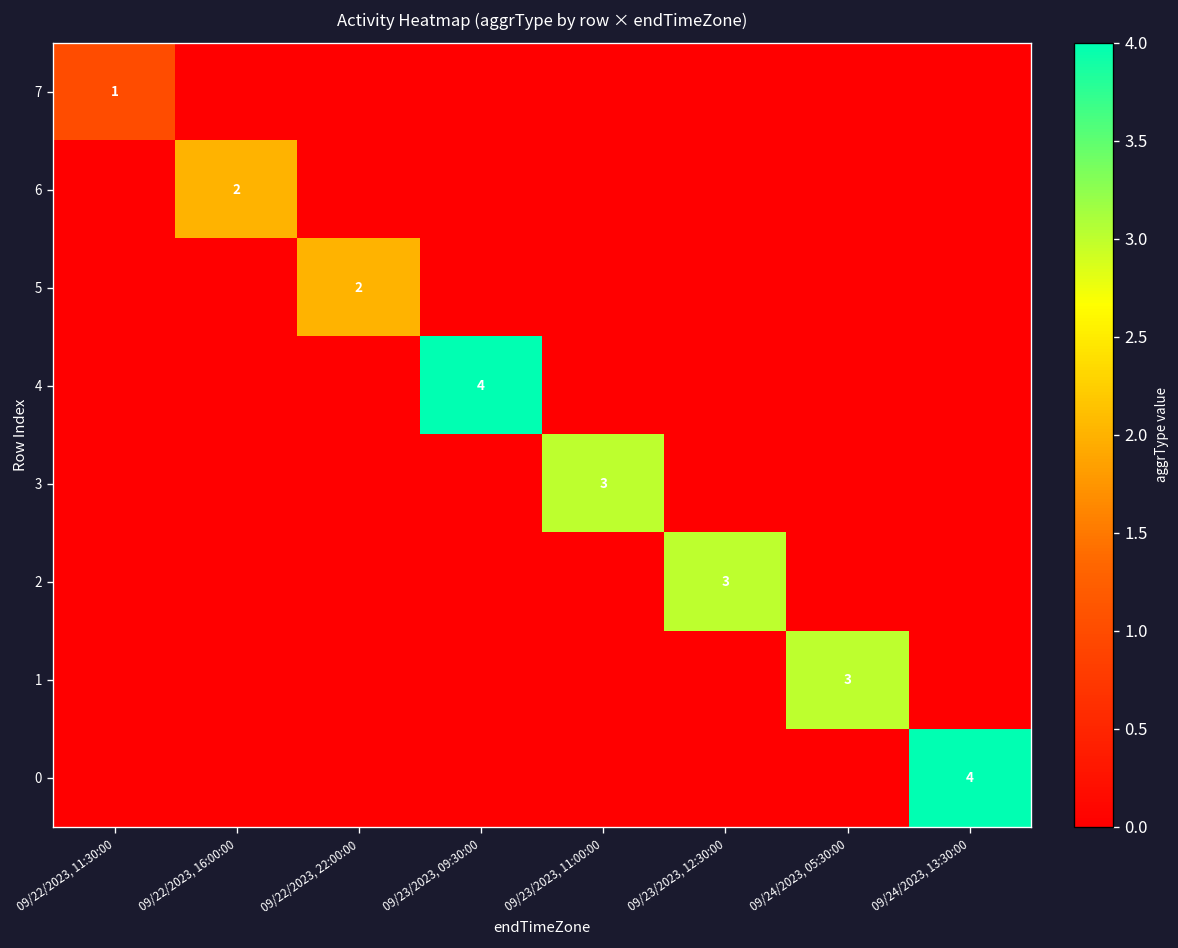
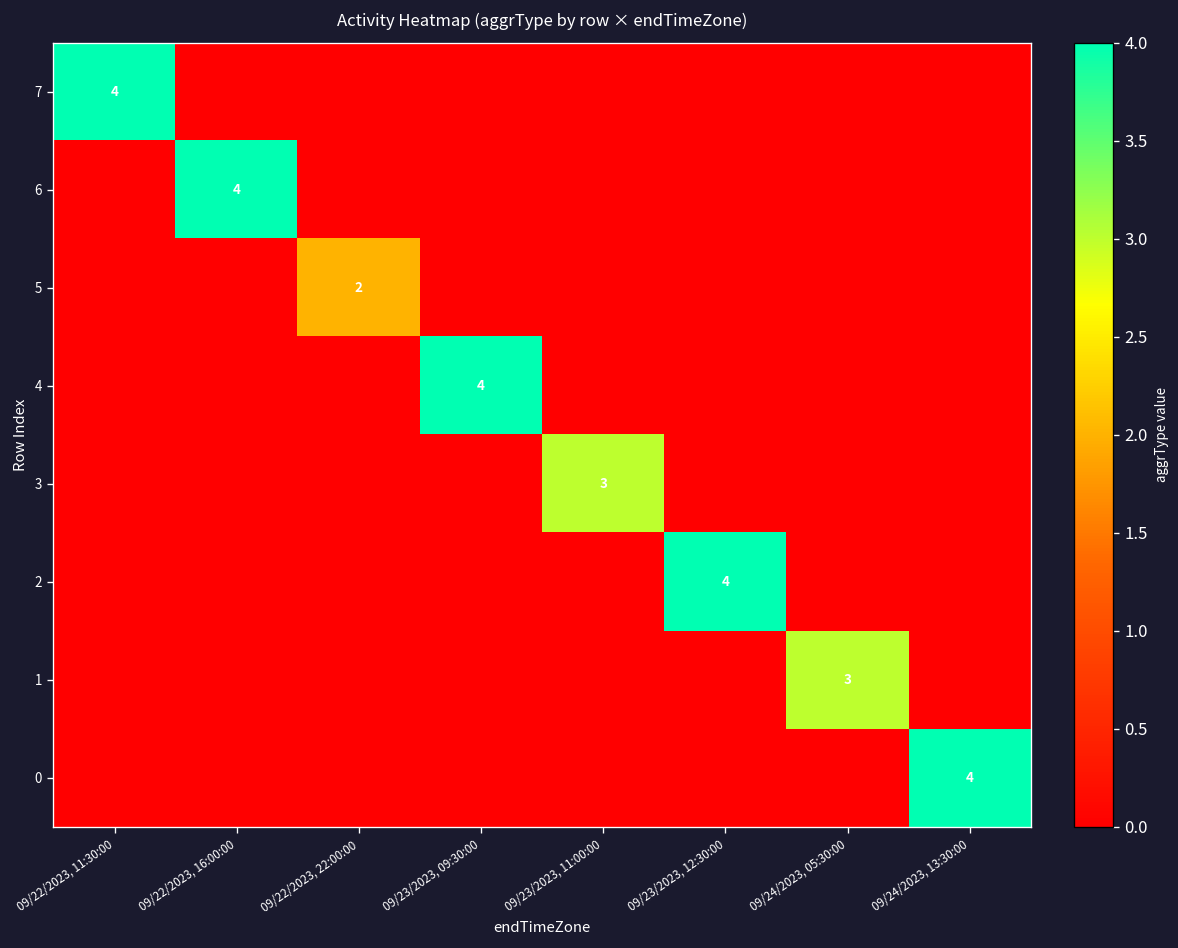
7, 09/22/2023, 11:30:00: 1 -> 4
6, 09/22/2023, 16:00:00: 2 -> 4
2, 09/23/2023, 12:30:00: 3 -> 4
